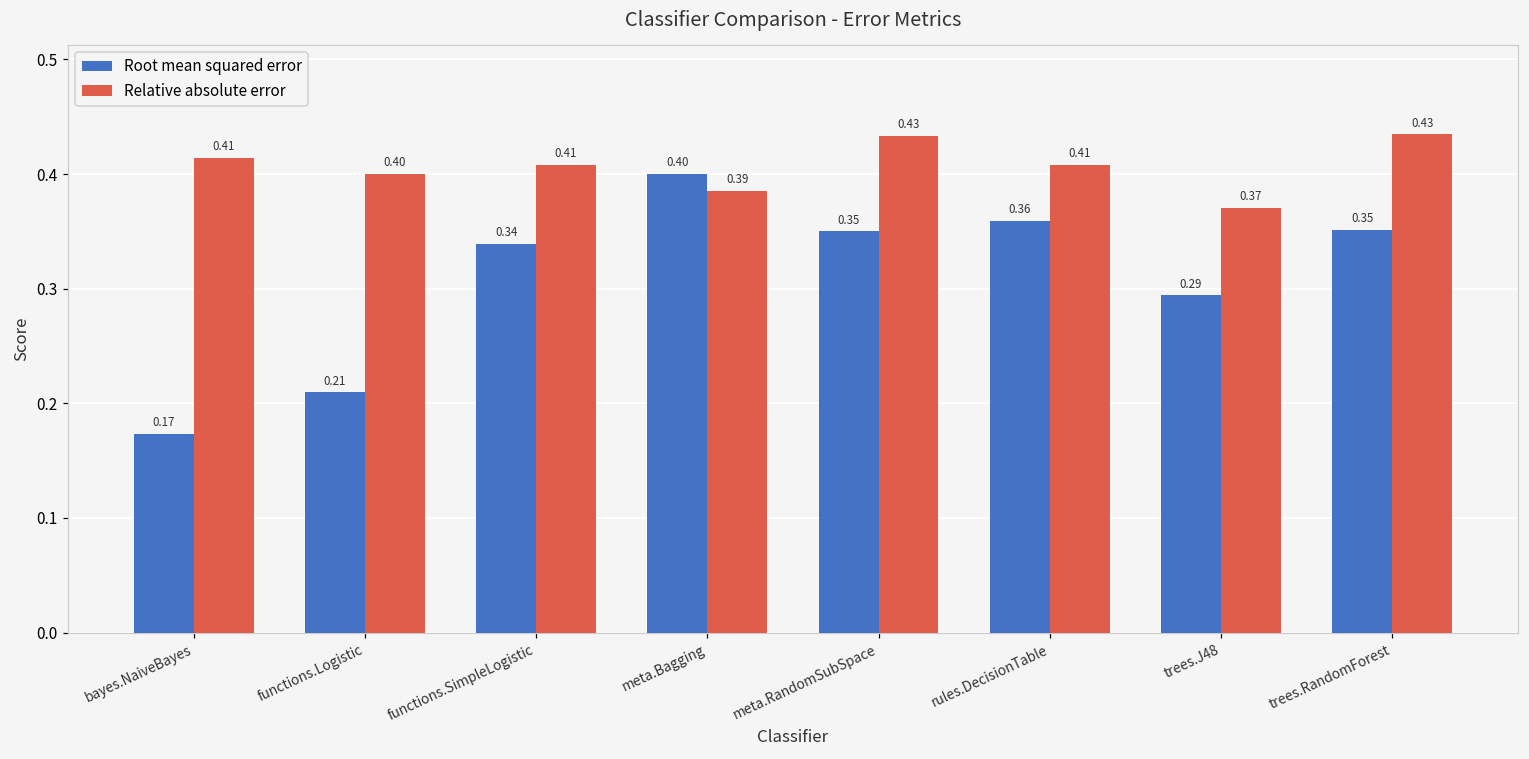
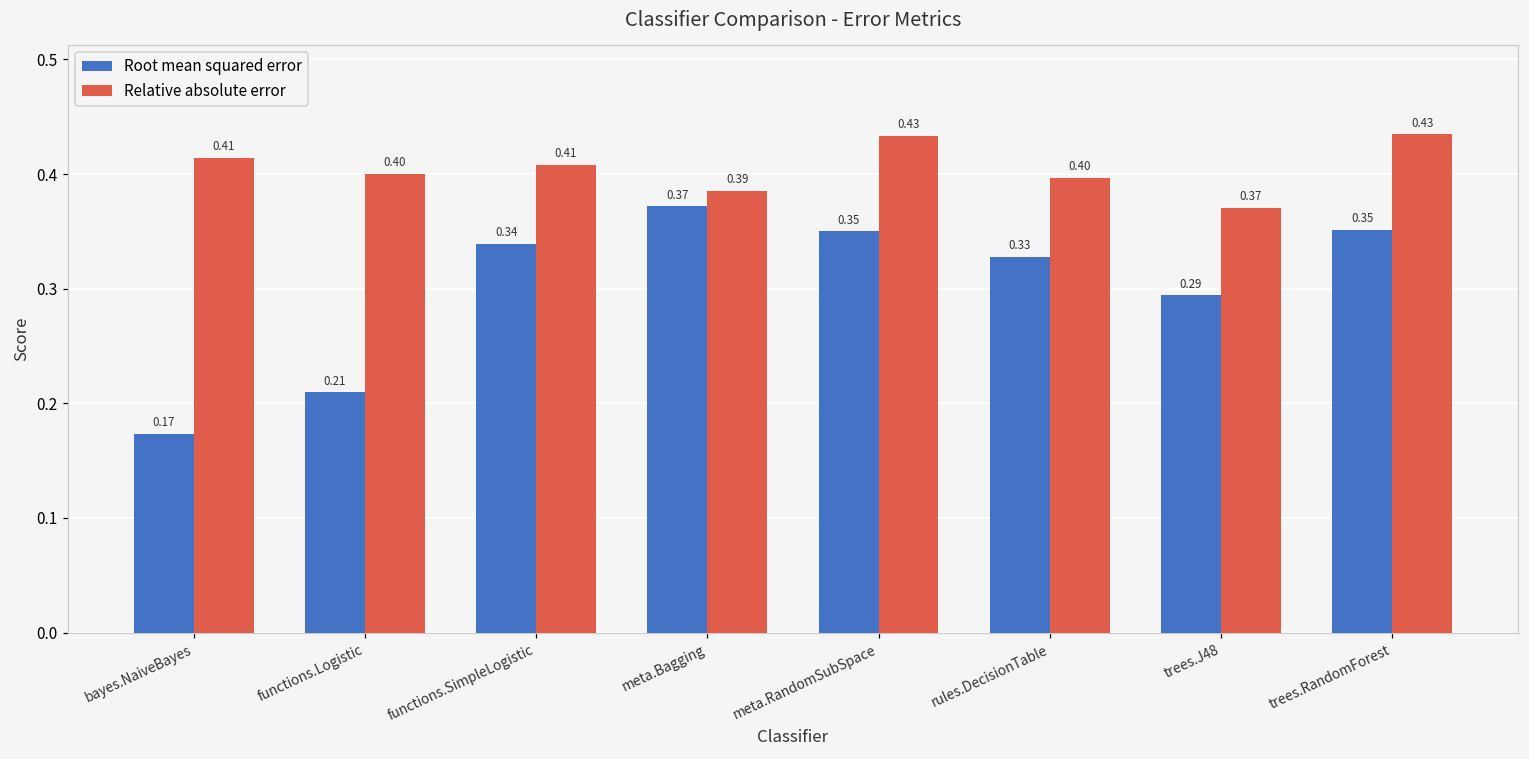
Root mean squared error, meta.Bagging: 0.40 -> 0.37
Root mean squared error, rules.DecisionTable: 0.36 -> 0.33
Relative absolute error, rules.DecisionTable: 0.41 -> 0.40
